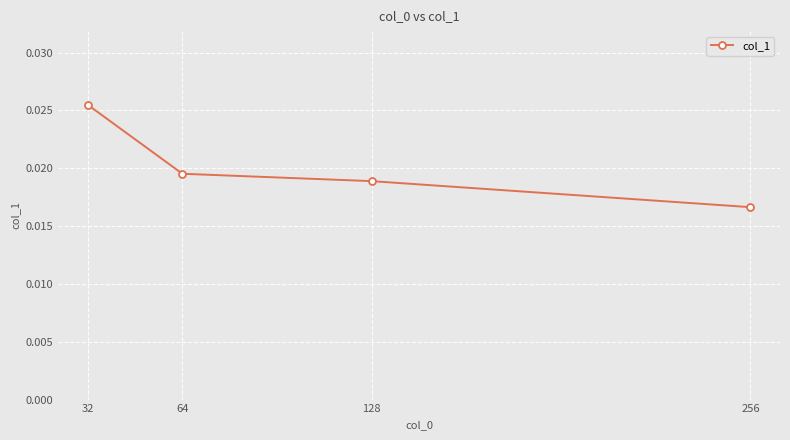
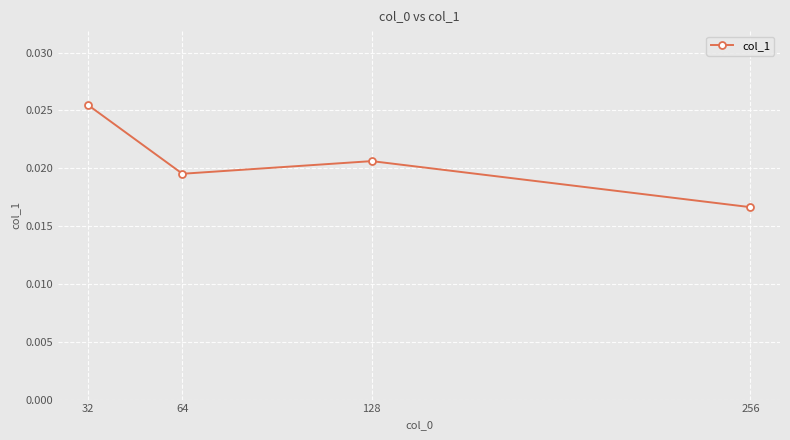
128: 0.0189 -> 0.0206
